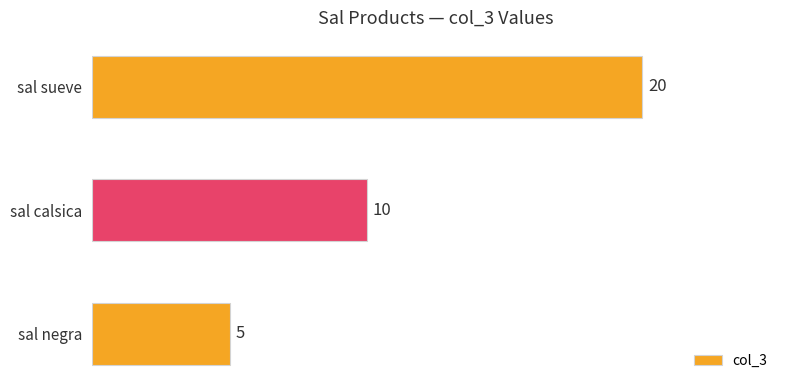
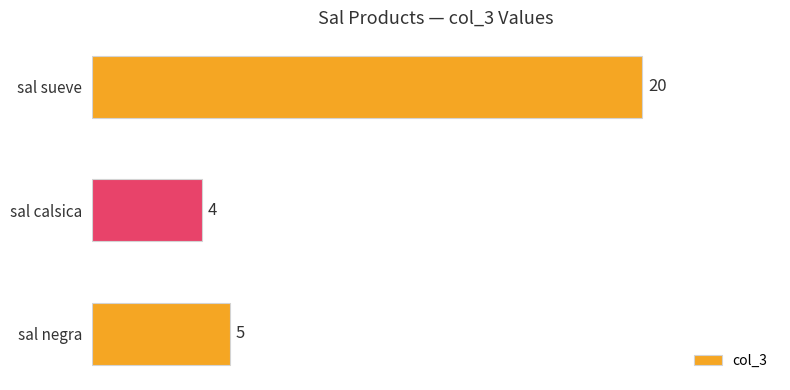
sal calsica: 10 -> 4
